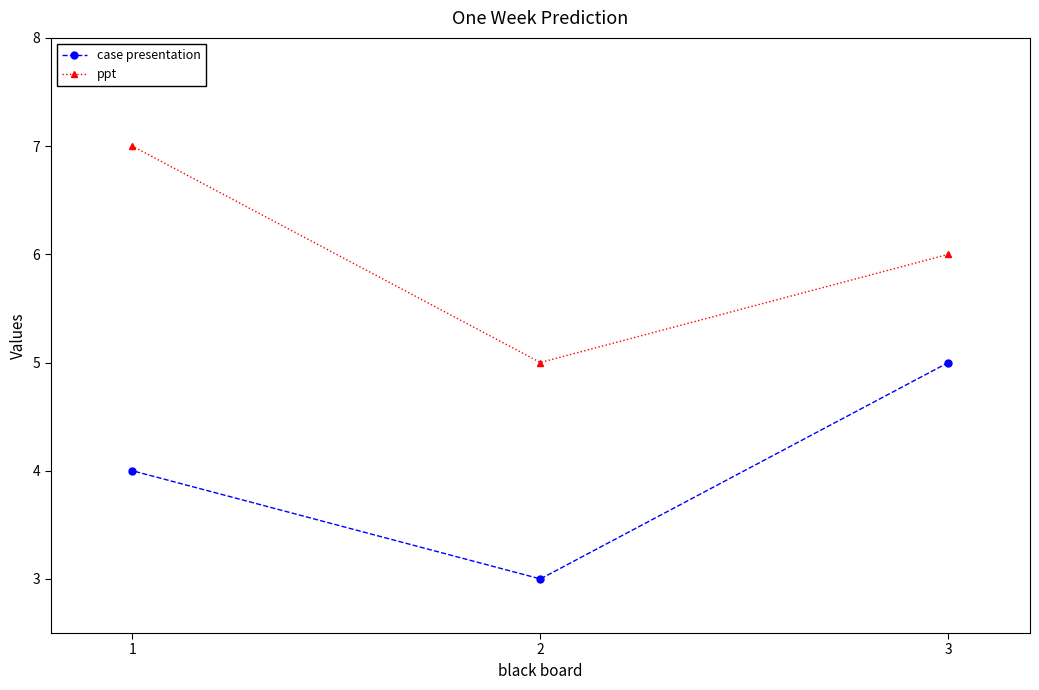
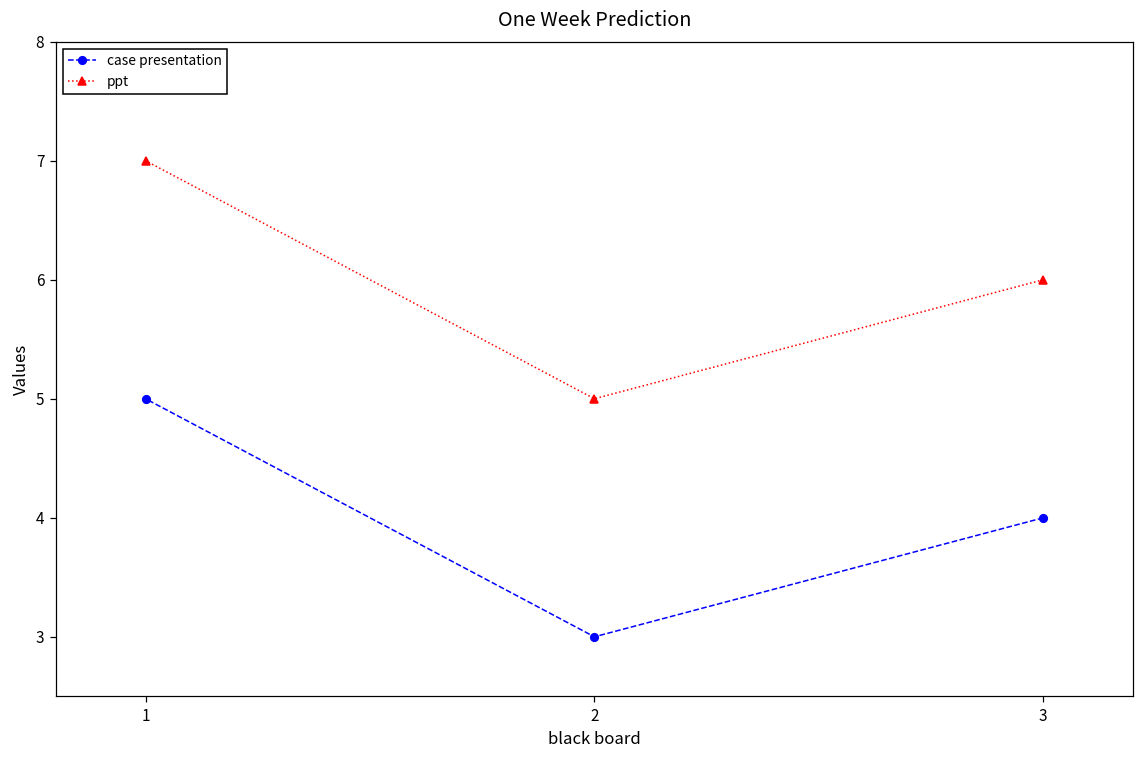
case presentation, 1: 4 -> 5
case presentation, 3: 5 -> 4
